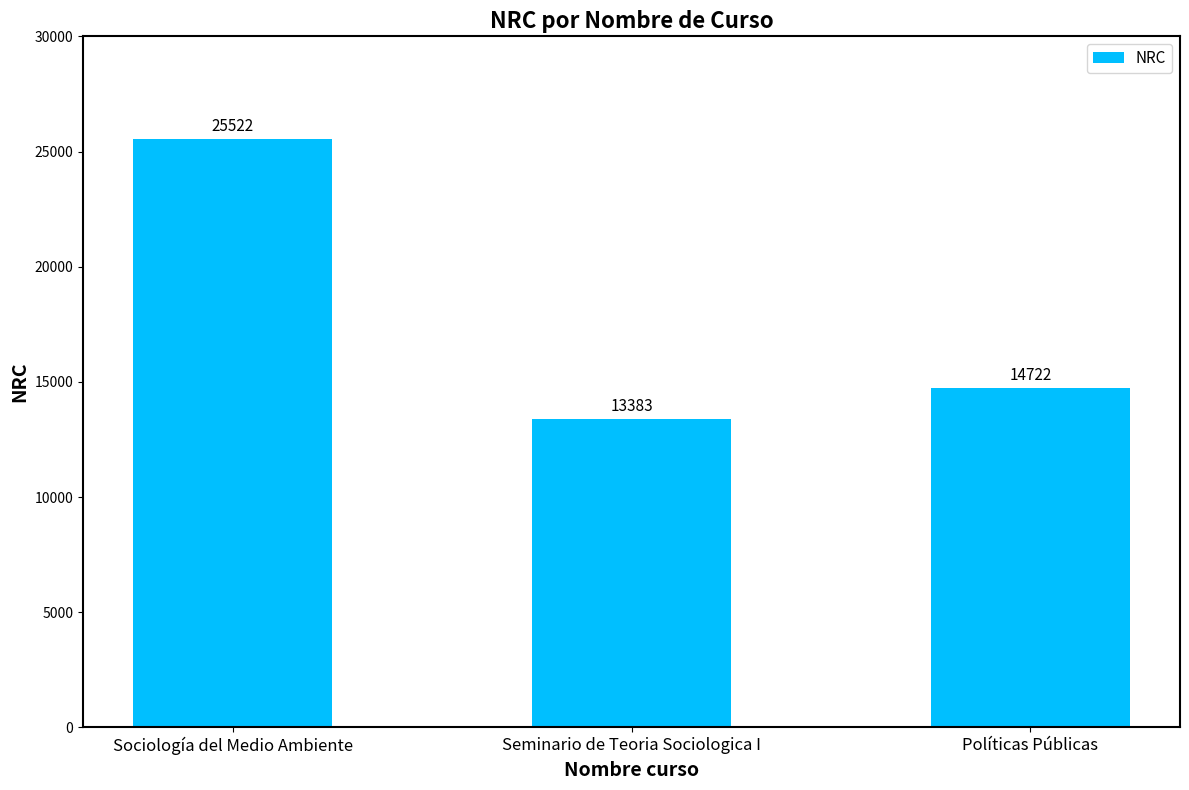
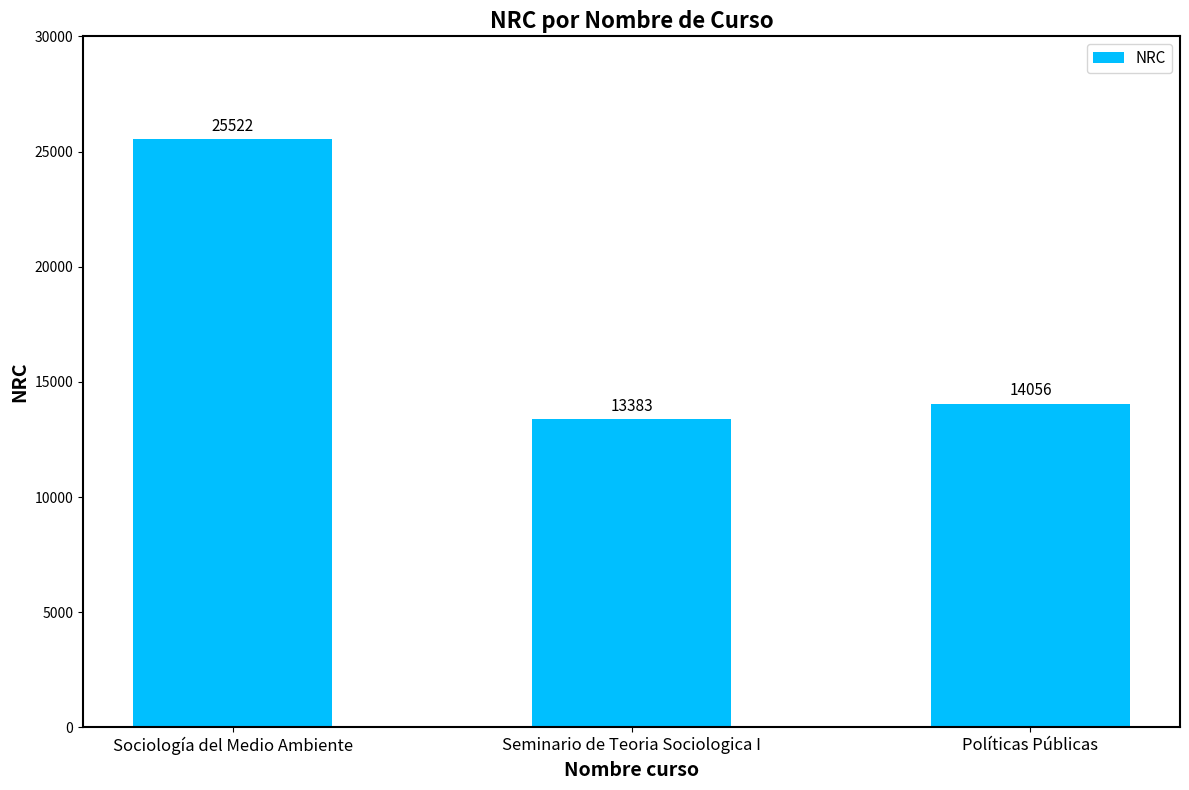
Políticas Públicas: 14722 -> 14056
